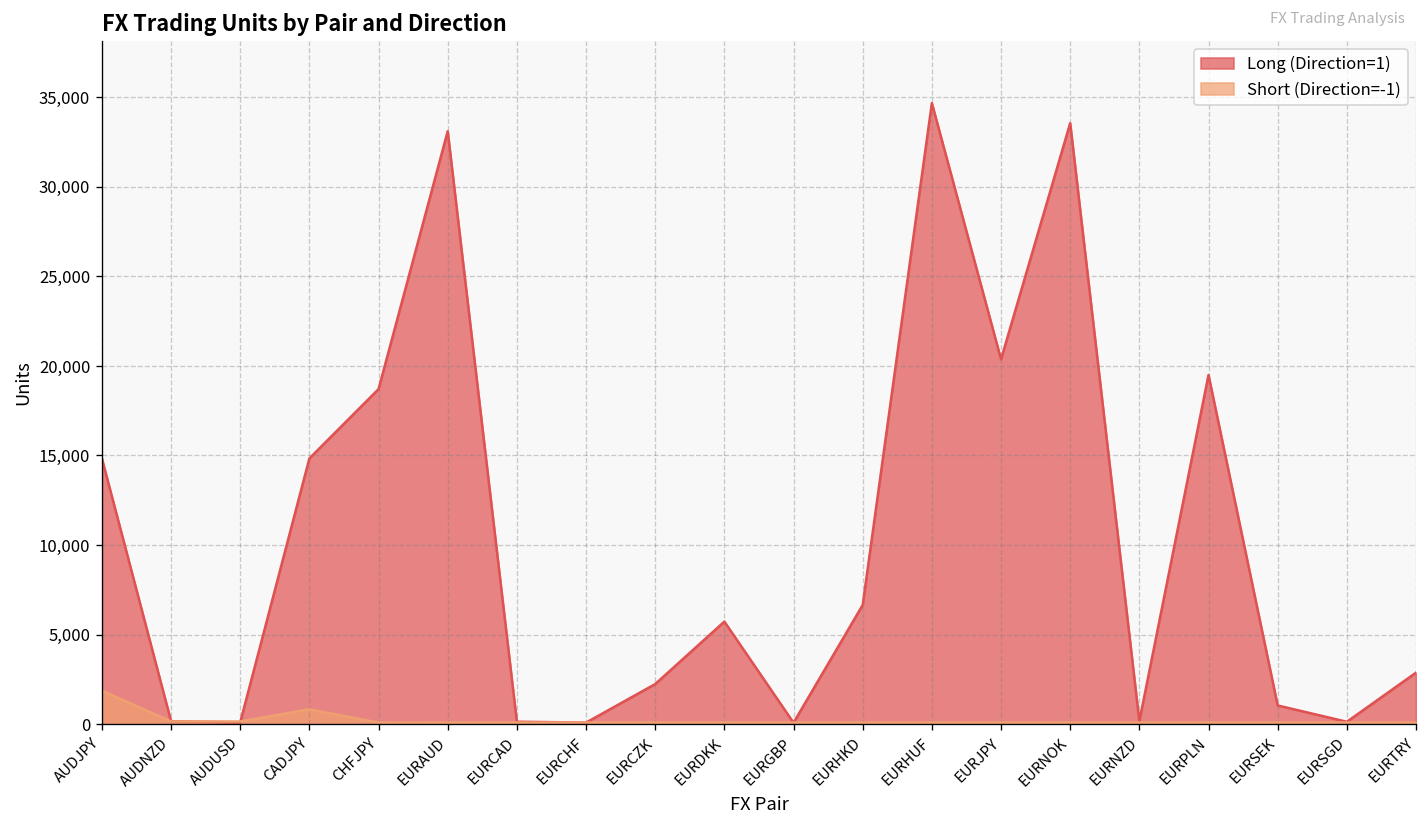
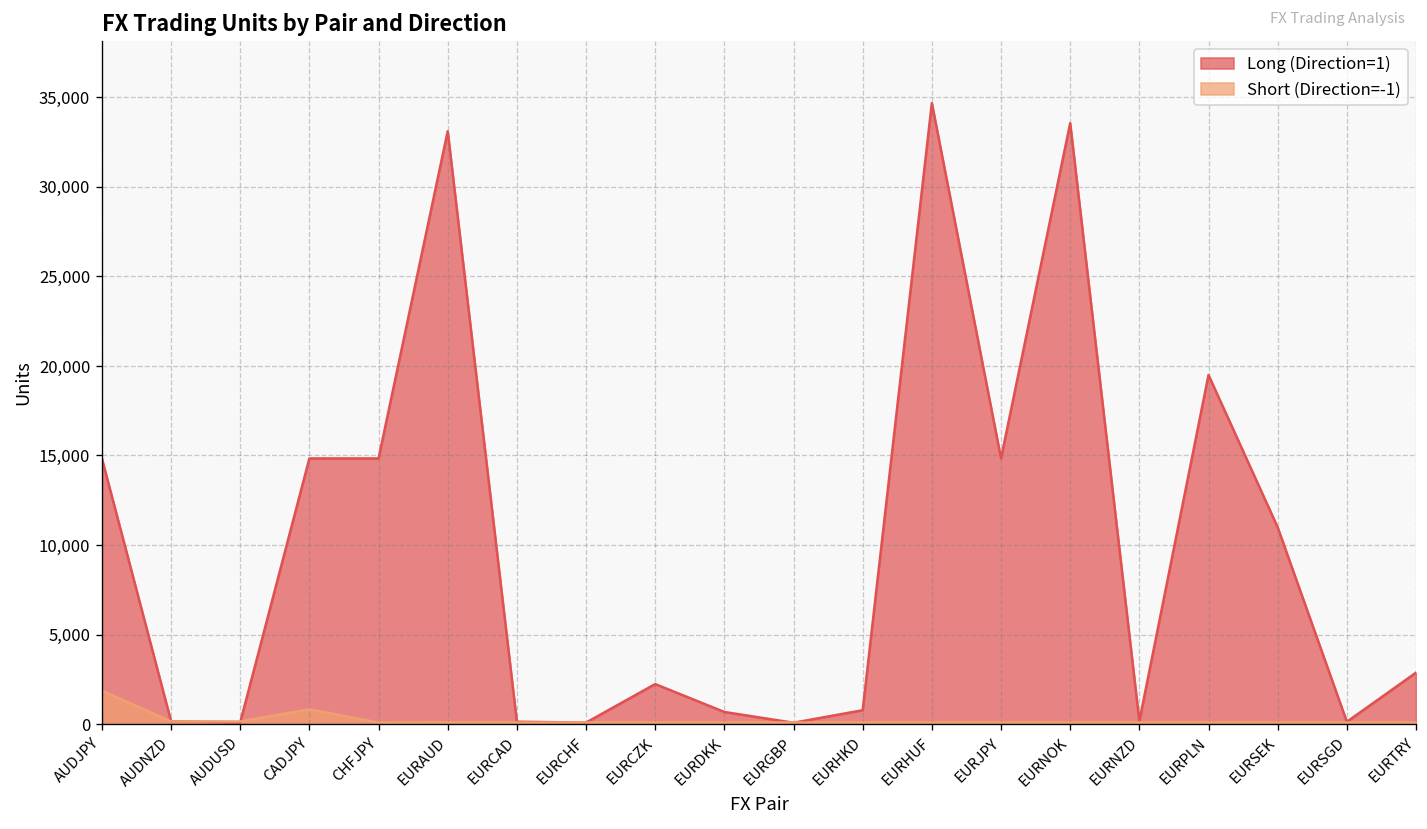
Long (Direction=1), CHFJPY: 18,700 -> 14,800
Long (Direction=1), EURDKK: 5,700 -> 700
Long (Direction=1), EURHKD: 6,700 -> 800
Long (Direction=1), EURJPY: 20,400 -> 14,800
Long (Direction=1), EURSEK: 1,000 -> 11,000
